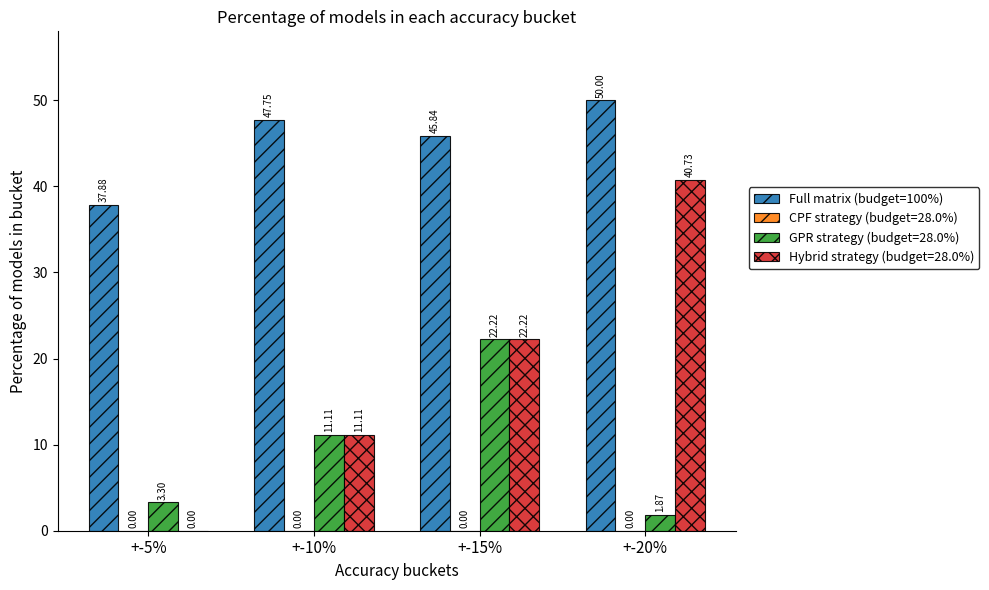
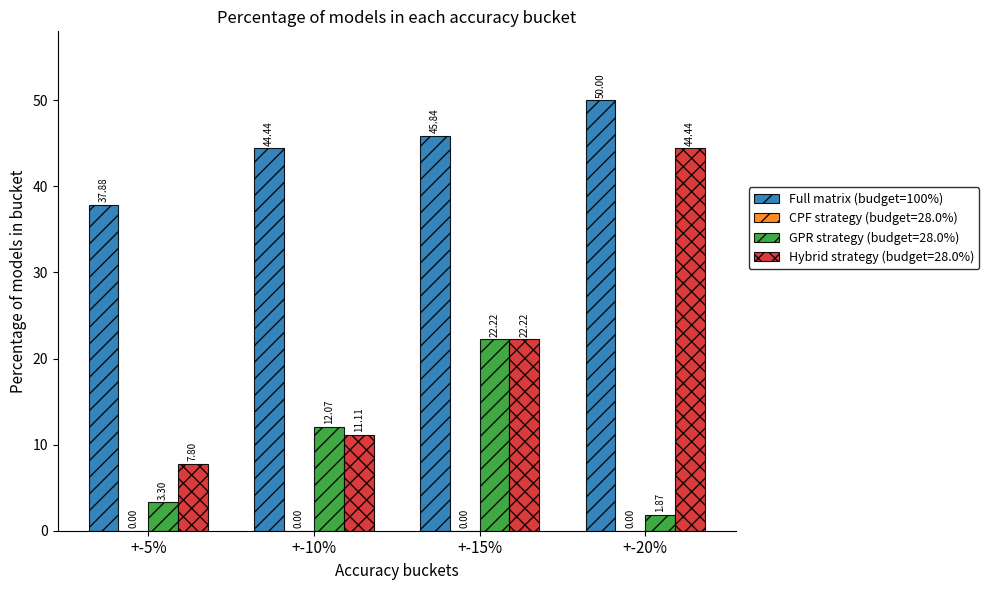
Hybrid strategy (budget=28.0%), +-5%: 0.00 -> 7.80
Full matrix (budget=100%), +-10%: 47.75 -> 44.44
GPR strategy (budget=28.0%), +-10%: 11.11 -> 12.07
Hybrid strategy (budget=28.0%), +-20%: 40.73 -> 44.44
